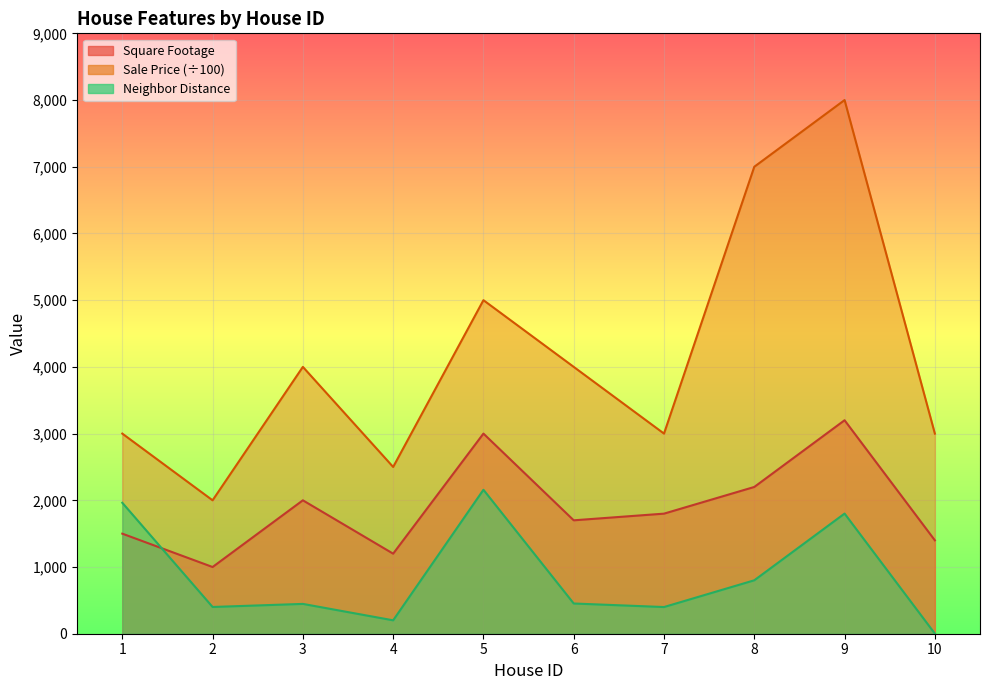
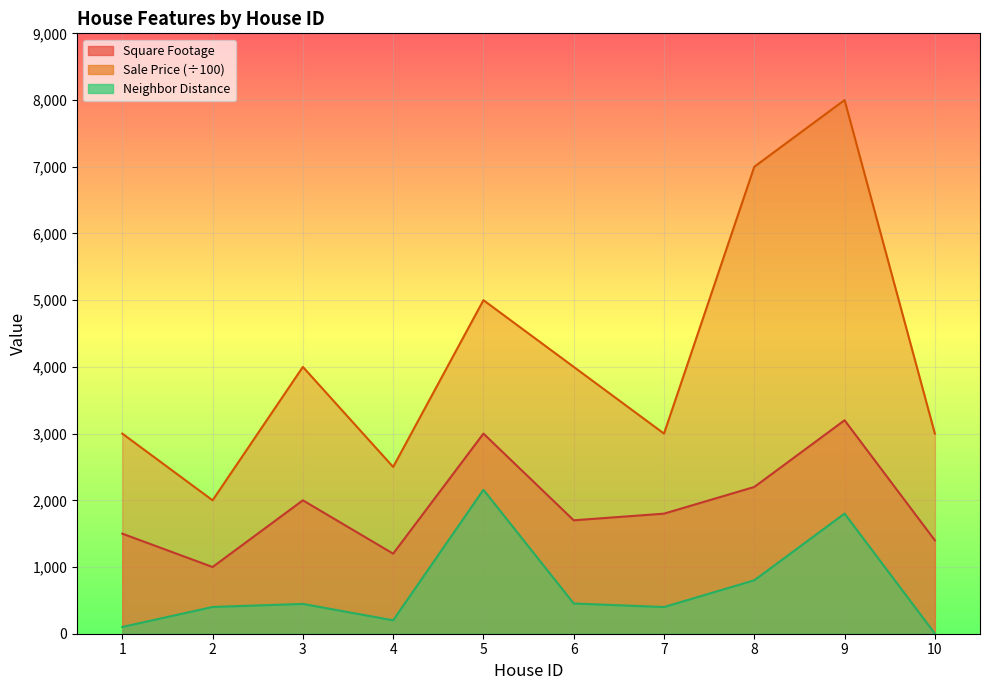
Neighbor Distance, 1: 2,000 -> 100
